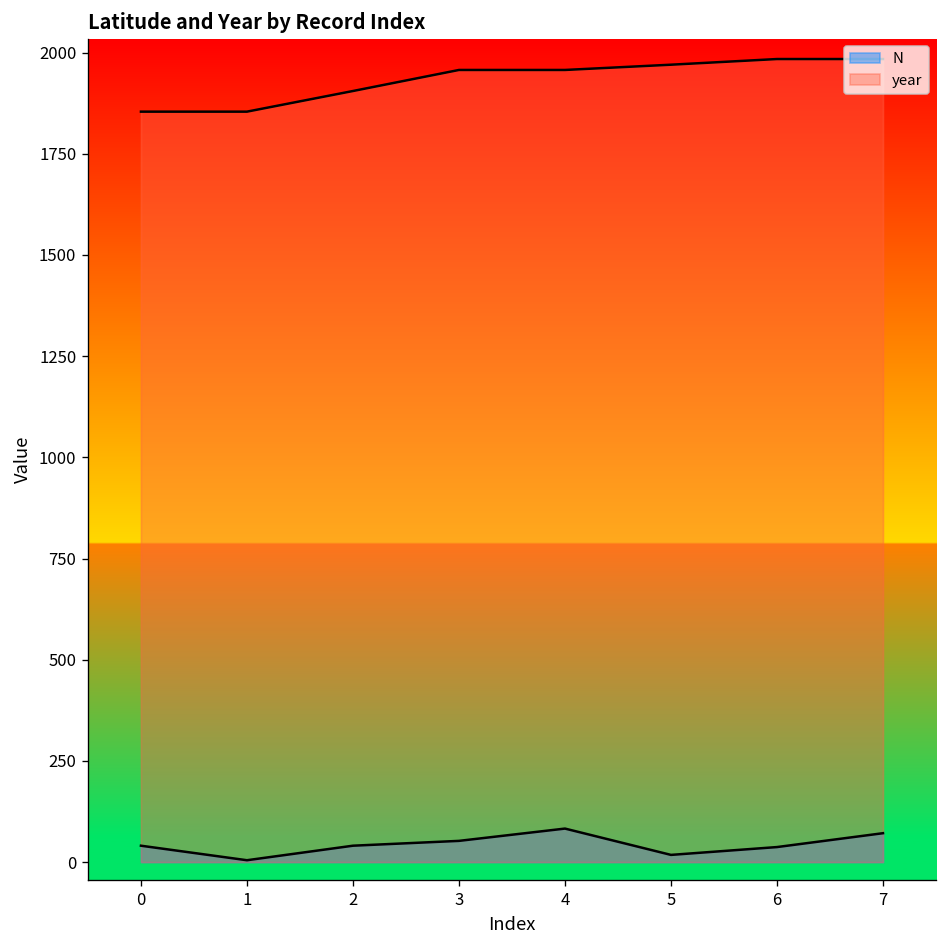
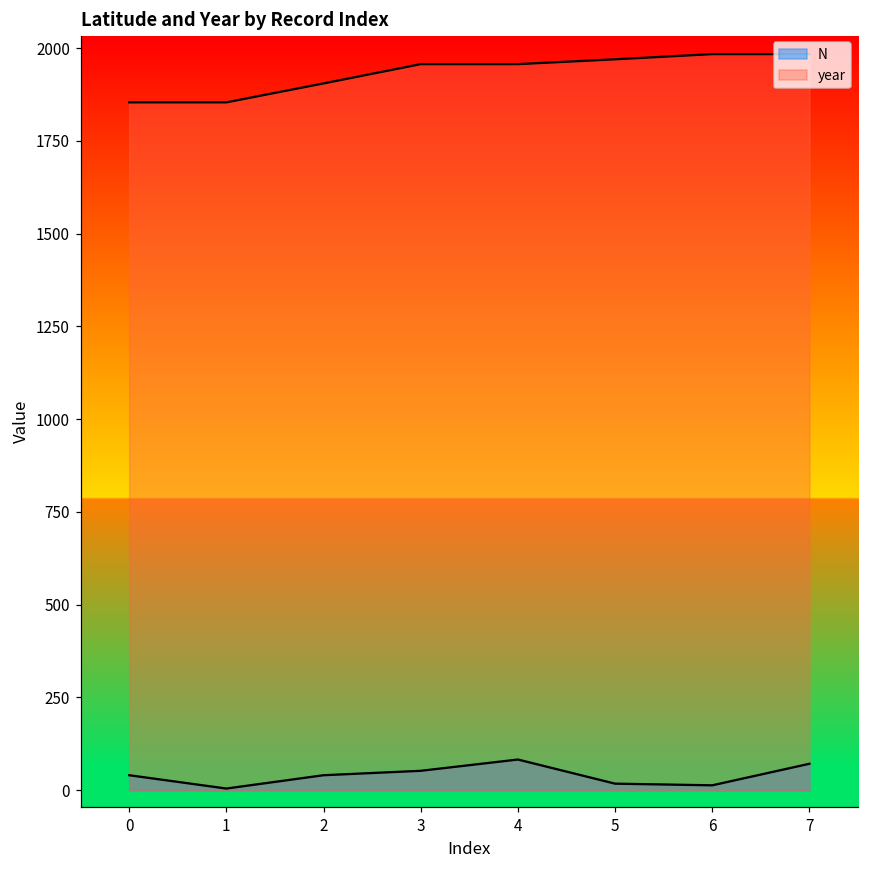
N, 6: 40 -> 10
